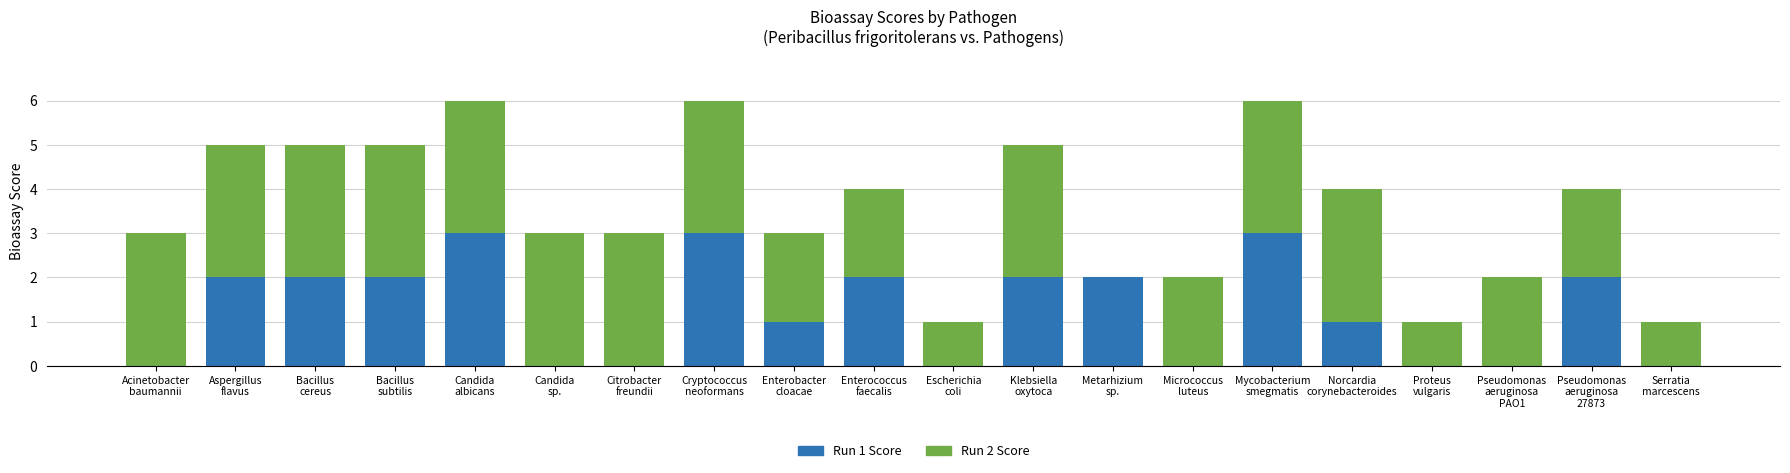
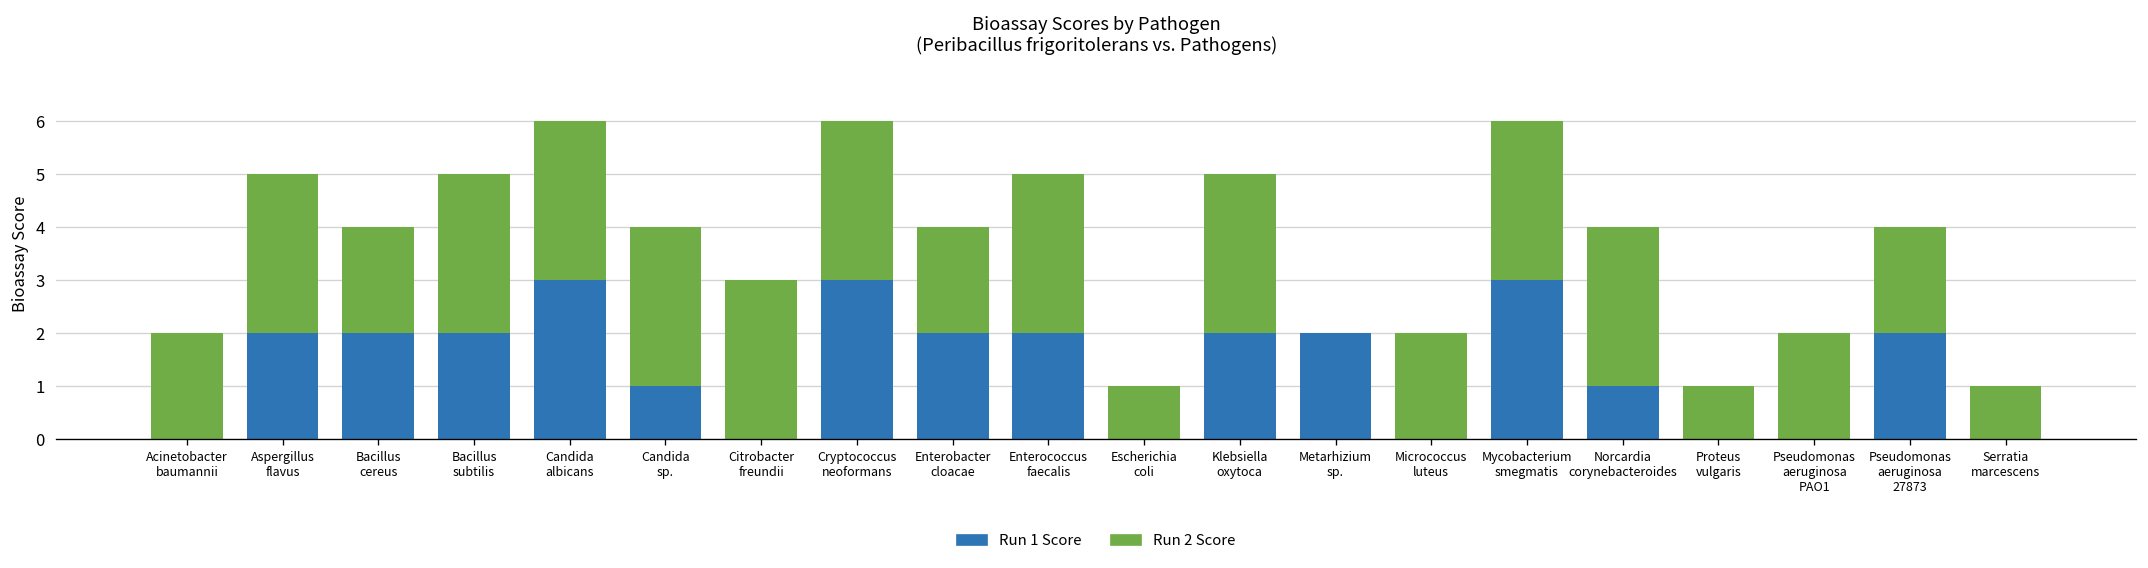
Run 2 Score, Acinetobacter baumannii: 3 -> 2
Run 2 Score, Bacillus cereus: 3 -> 2
Run 1 Score, Candida sp.: 0 -> 1
Run 1 Score, Enterobacter cloacae: 1 -> 2
Run 2 Score, Enterococcus faecalis: 2 -> 3
